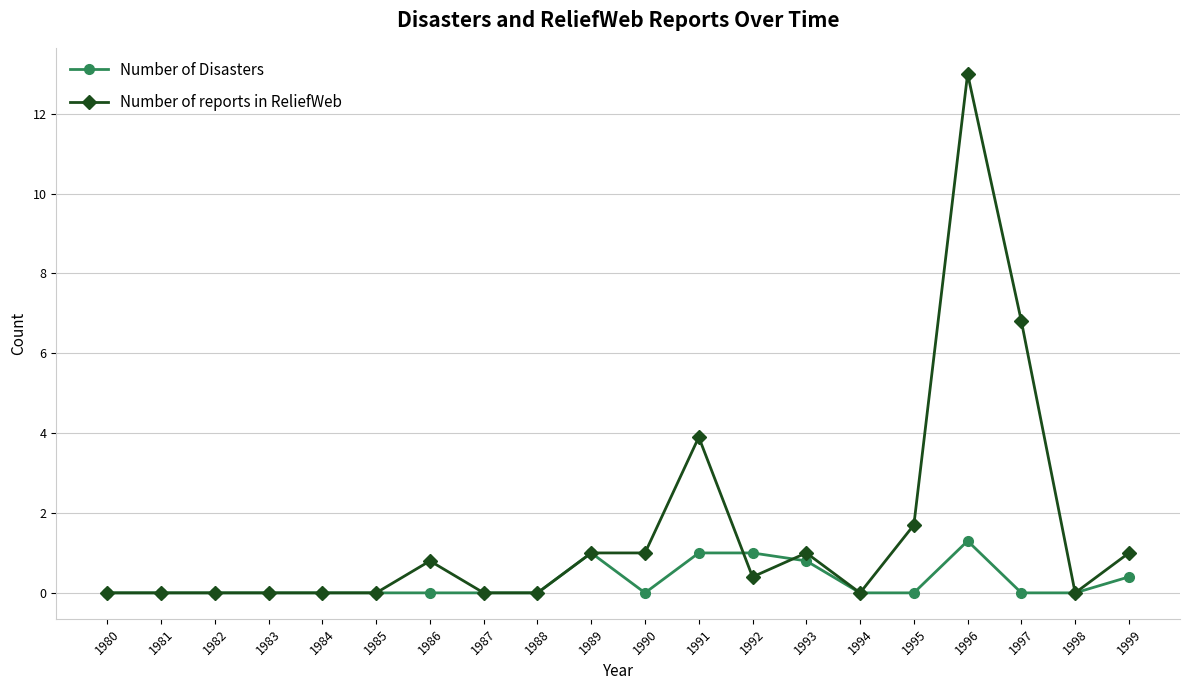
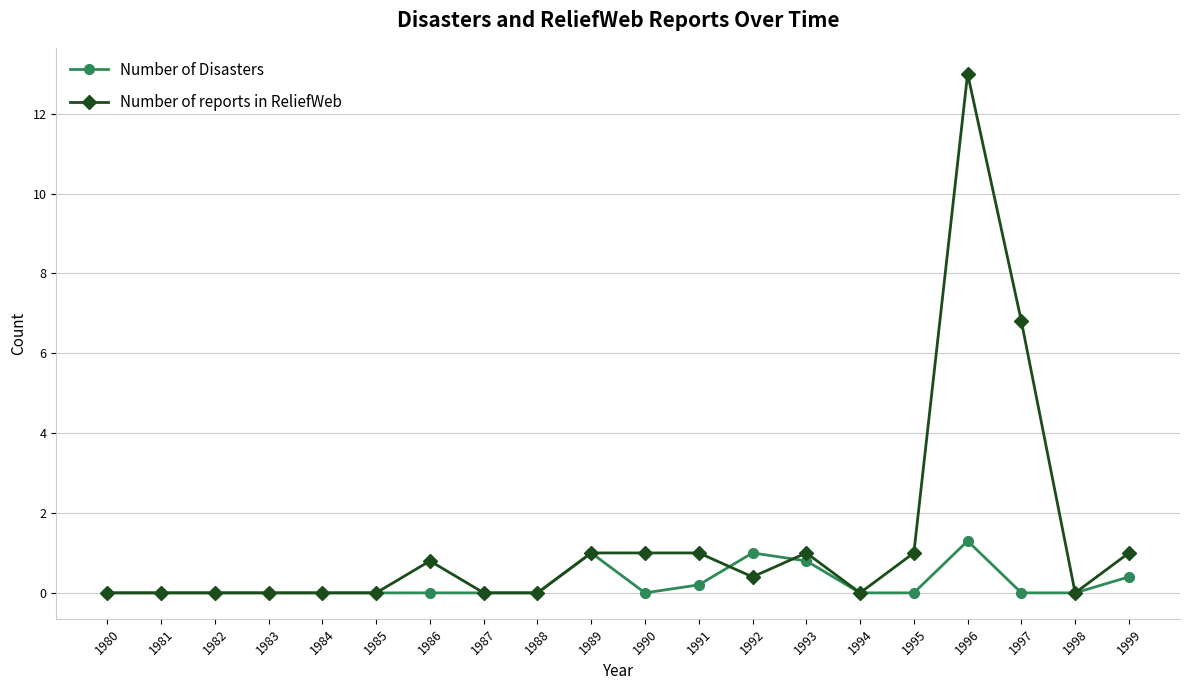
Number of Disasters, 1991: 1.0 -> 0.2
Number of reports in ReliefWeb, 1991: 3.9 -> 1.0
Number of reports in ReliefWeb, 1995: 1.7 -> 1.0
